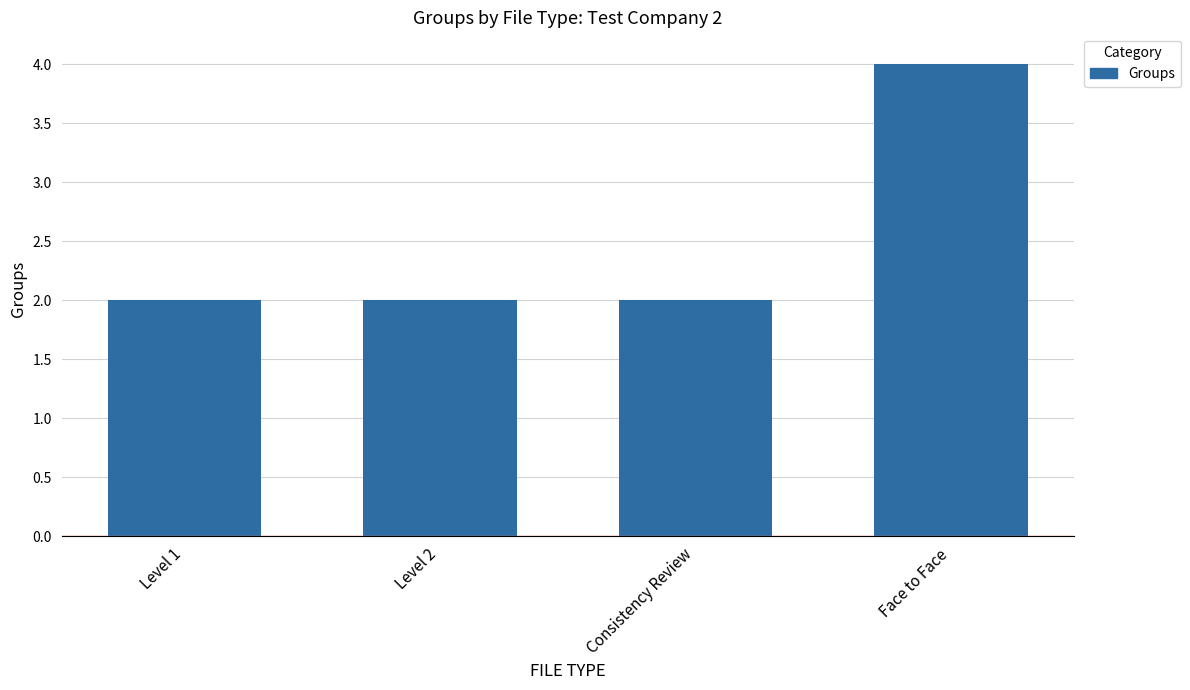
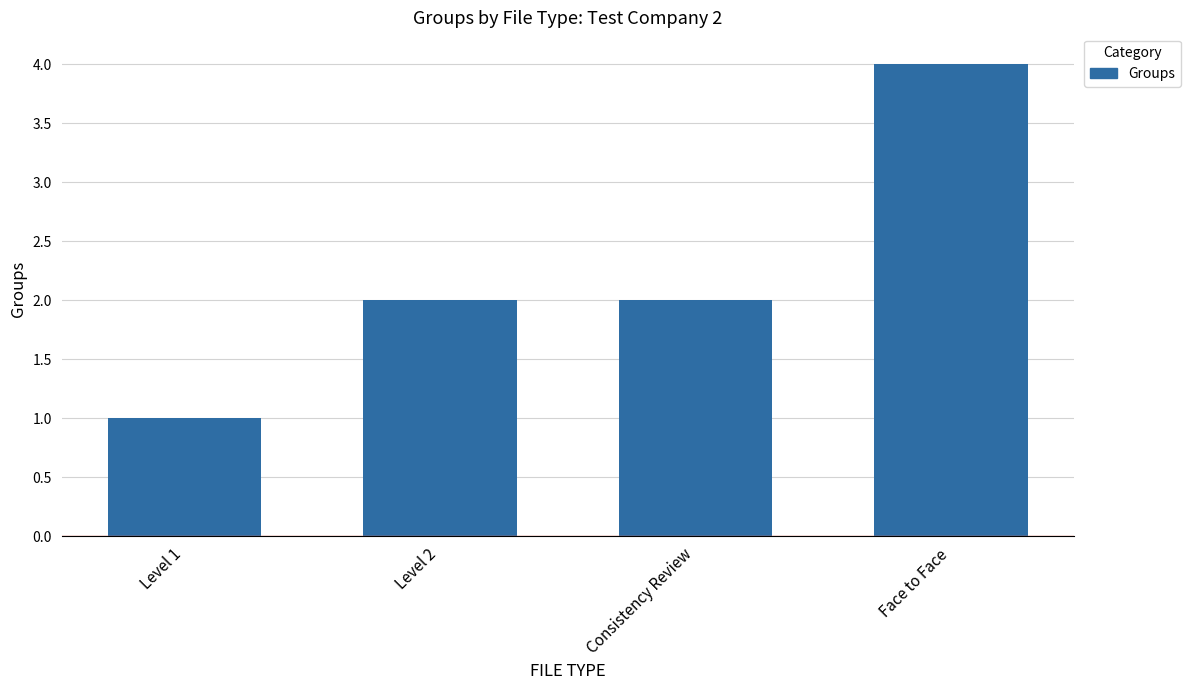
Level 1: 2 -> 1
